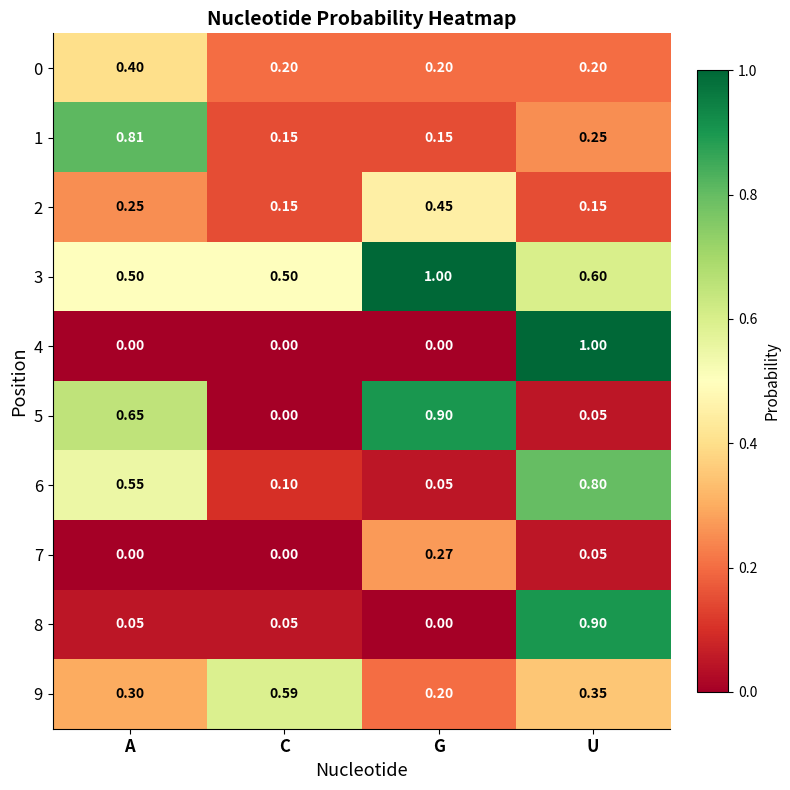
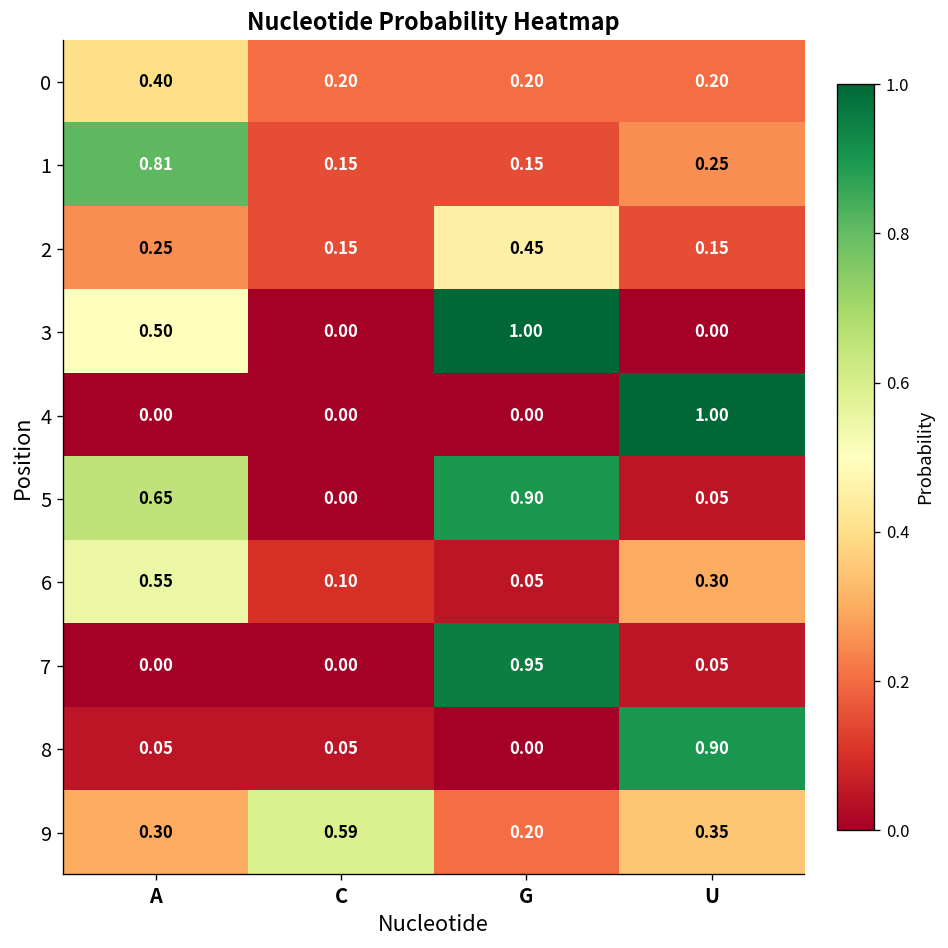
3, C: 0.50 -> 0.00
3, U: 0.60 -> 0.00
6, U: 0.80 -> 0.30
7, G: 0.27 -> 0.95
